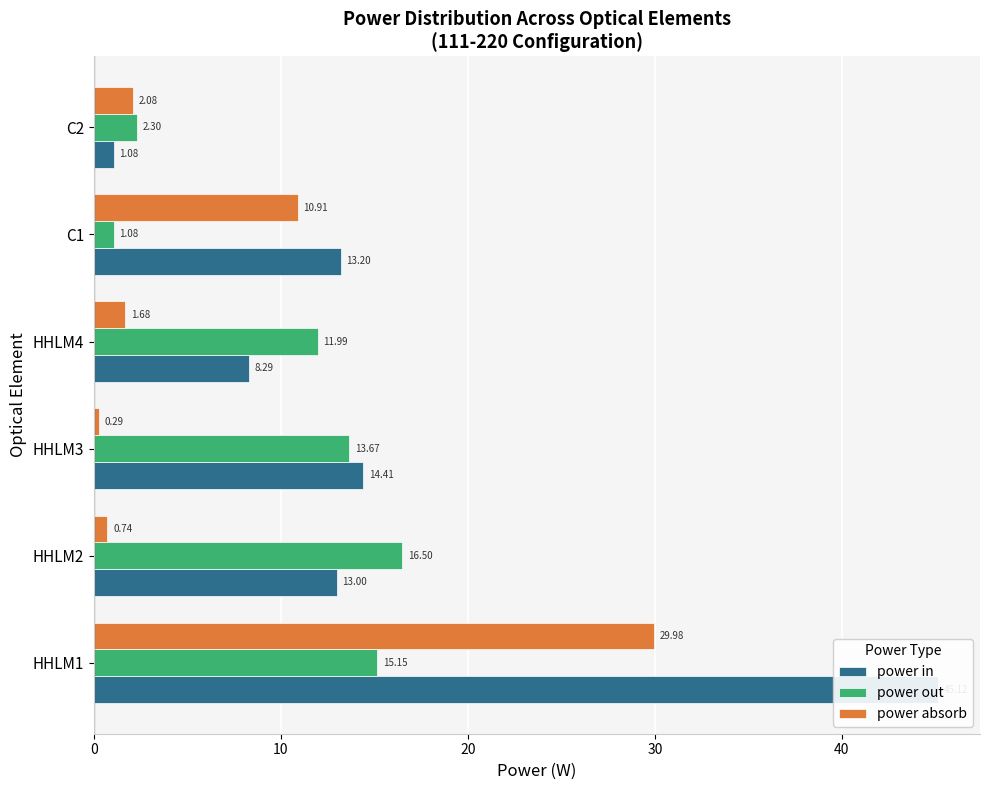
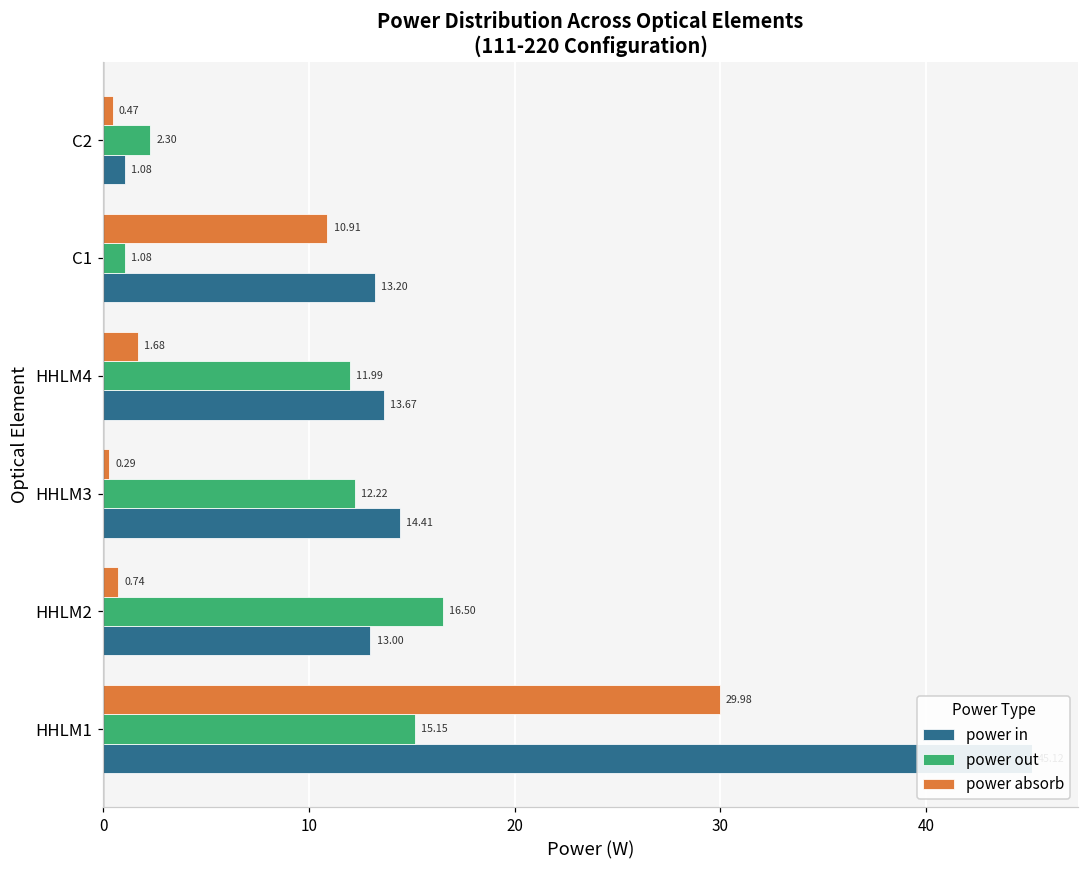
power absorb, C2: 2.08 -> 0.47
power in, HHLM4: 8.29 -> 13.67
power out, HHLM3: 13.67 -> 12.22
